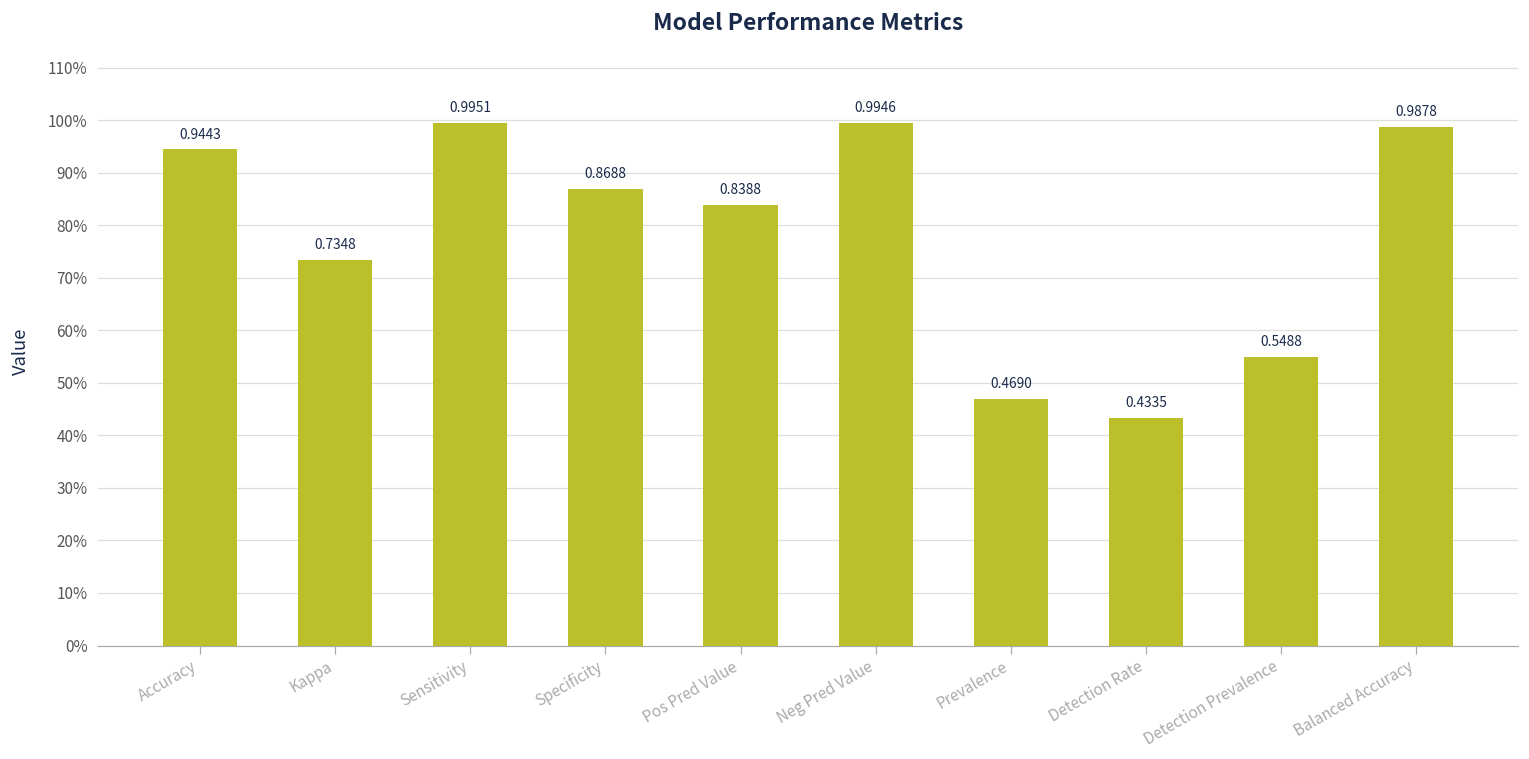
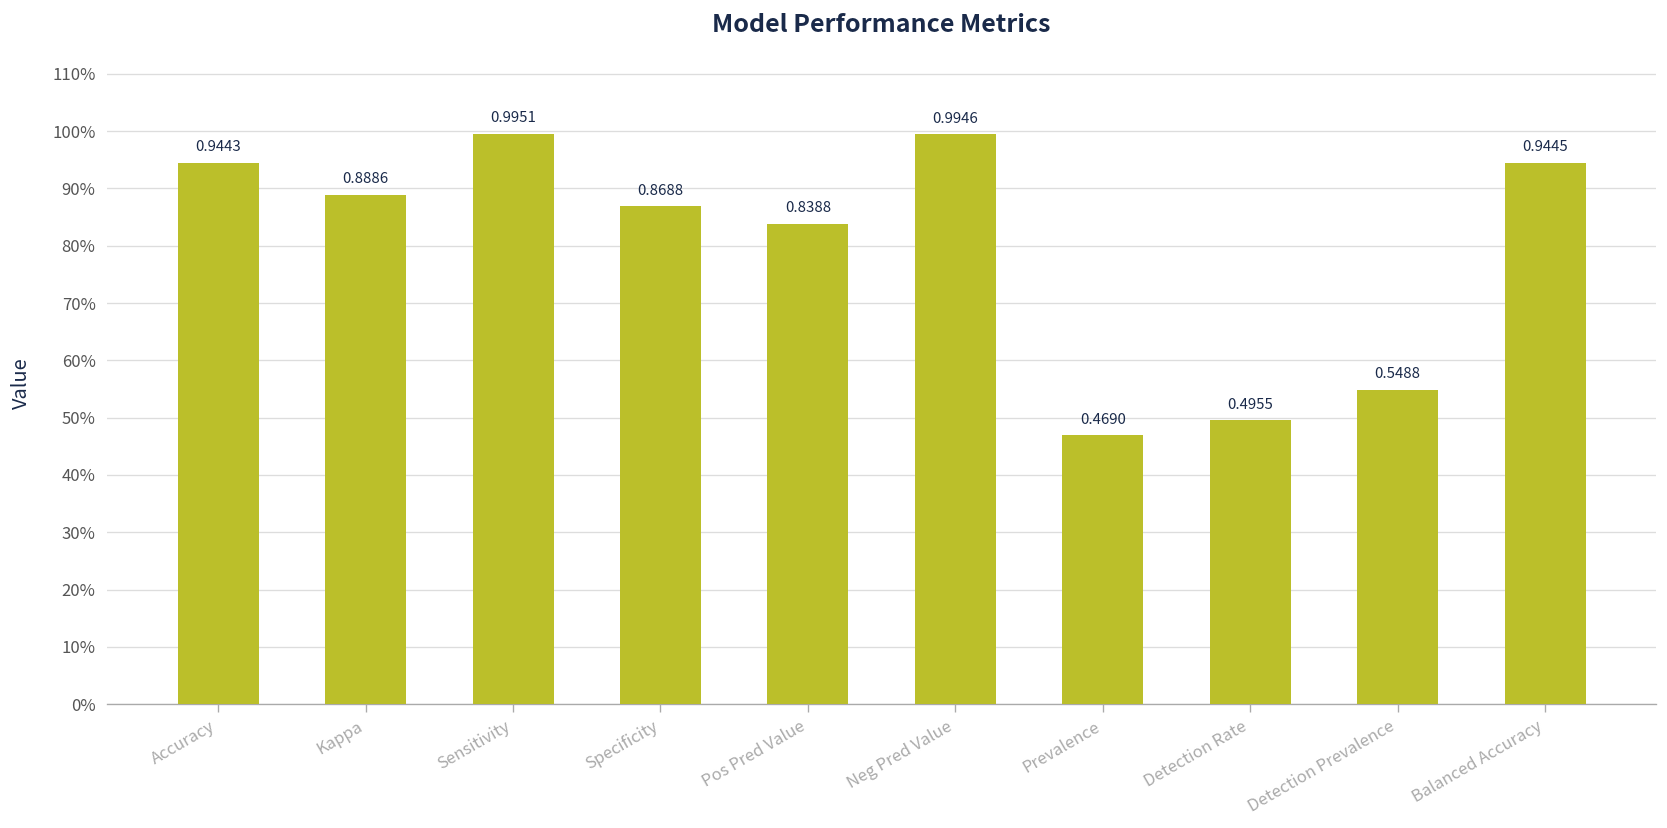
Kappa: 0.7348 -> 0.8886
Detection Rate: 0.4335 -> 0.4955
Balanced Accuracy: 0.9878 -> 0.9445
